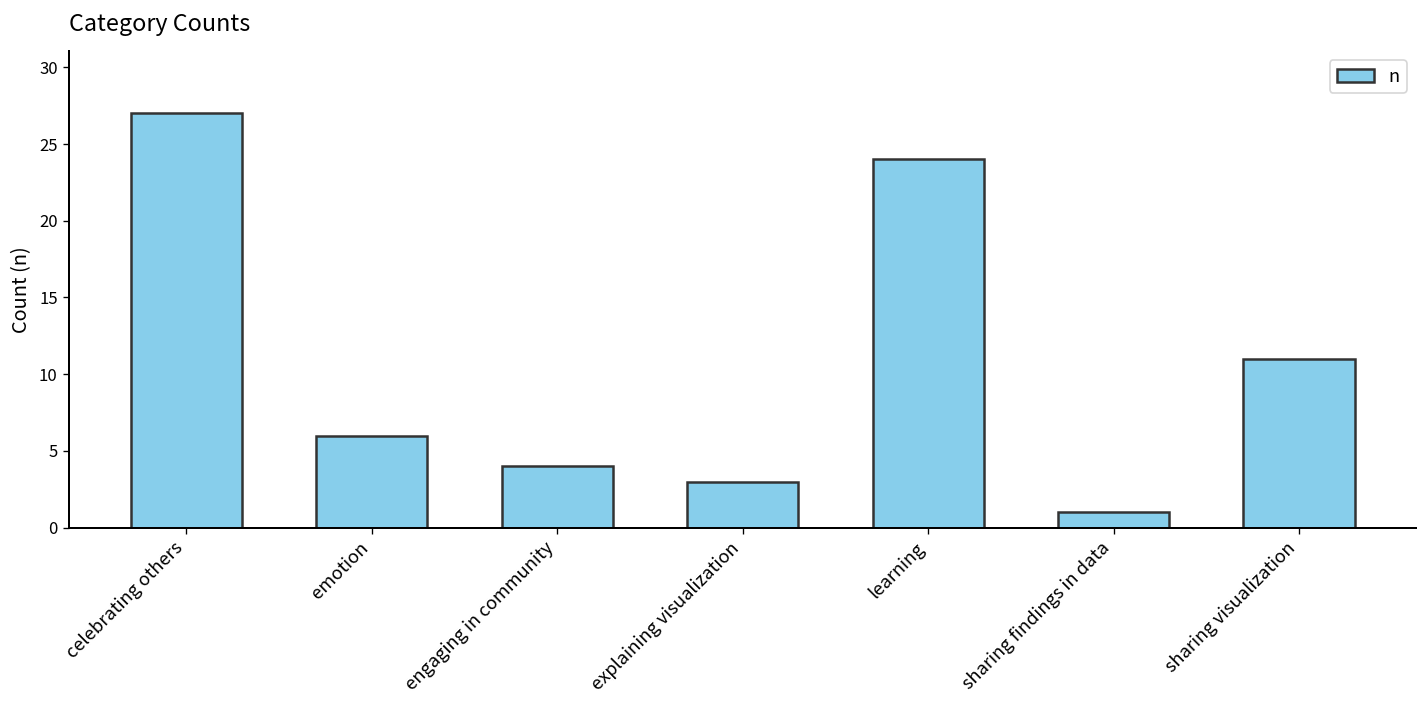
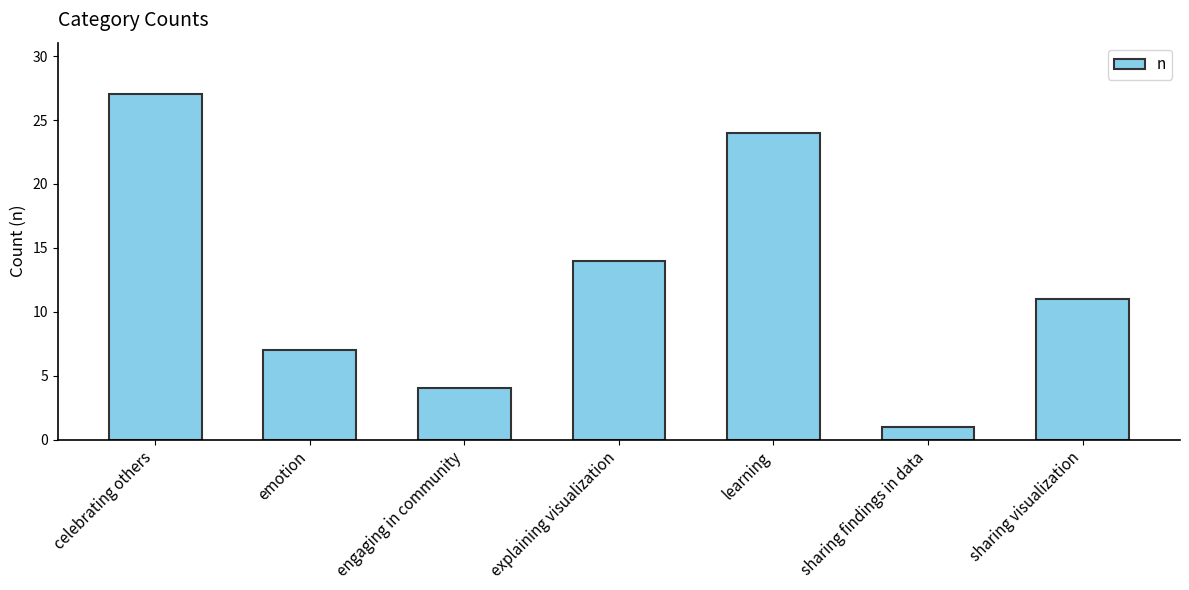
emotion: 6 -> 7
explaining visualization: 3 -> 14
